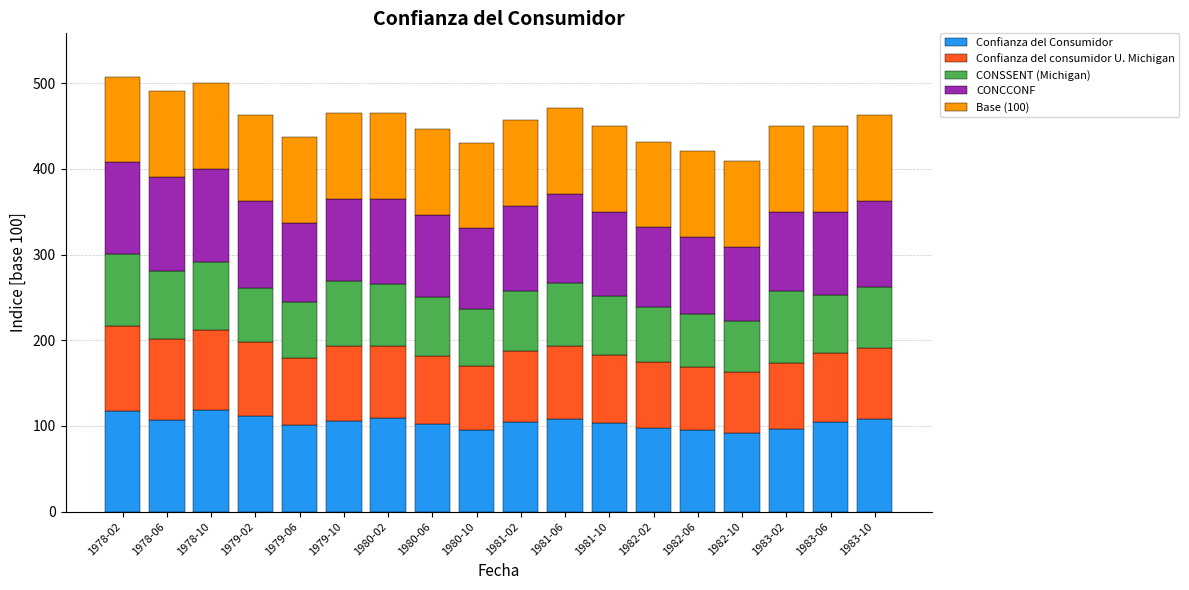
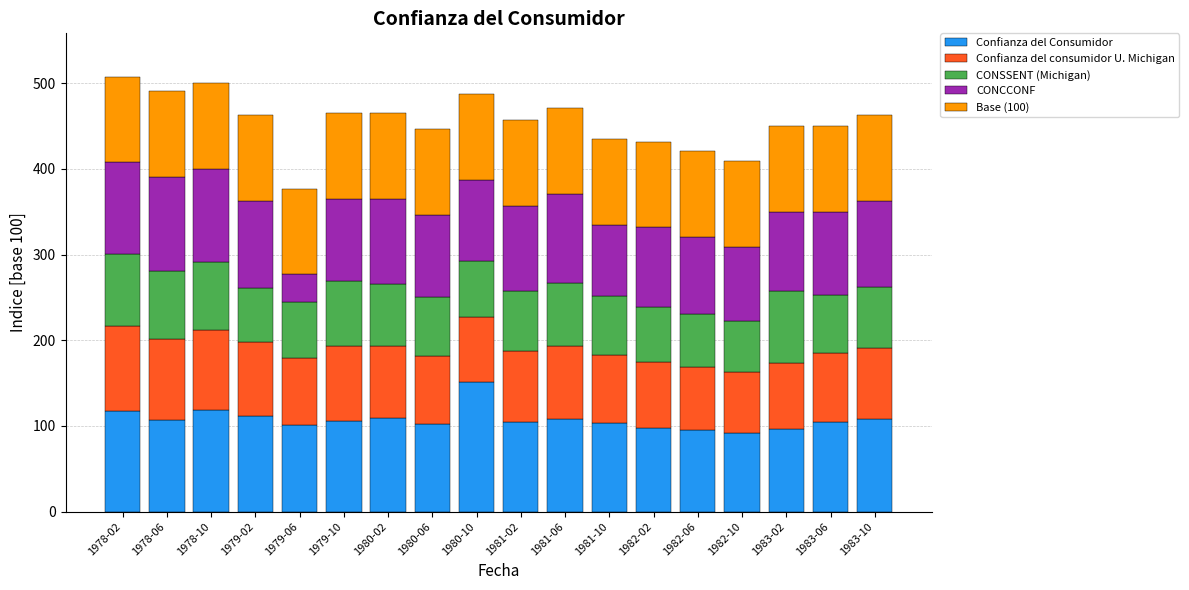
CONCCONF, 1979-06: 90 -> 30
Confianza del Consumidor, 1980-10: 100 -> 150
CONCCONF, 1981-10: 100 -> 80
